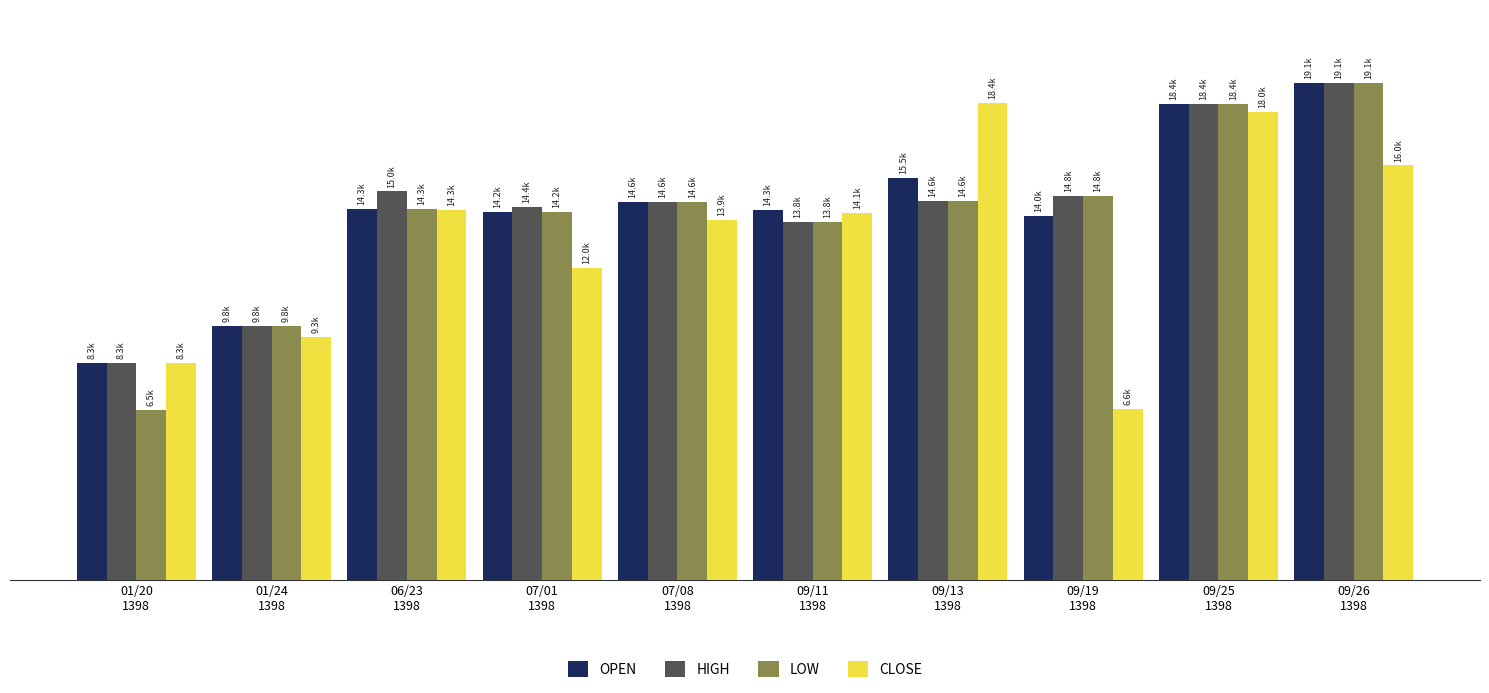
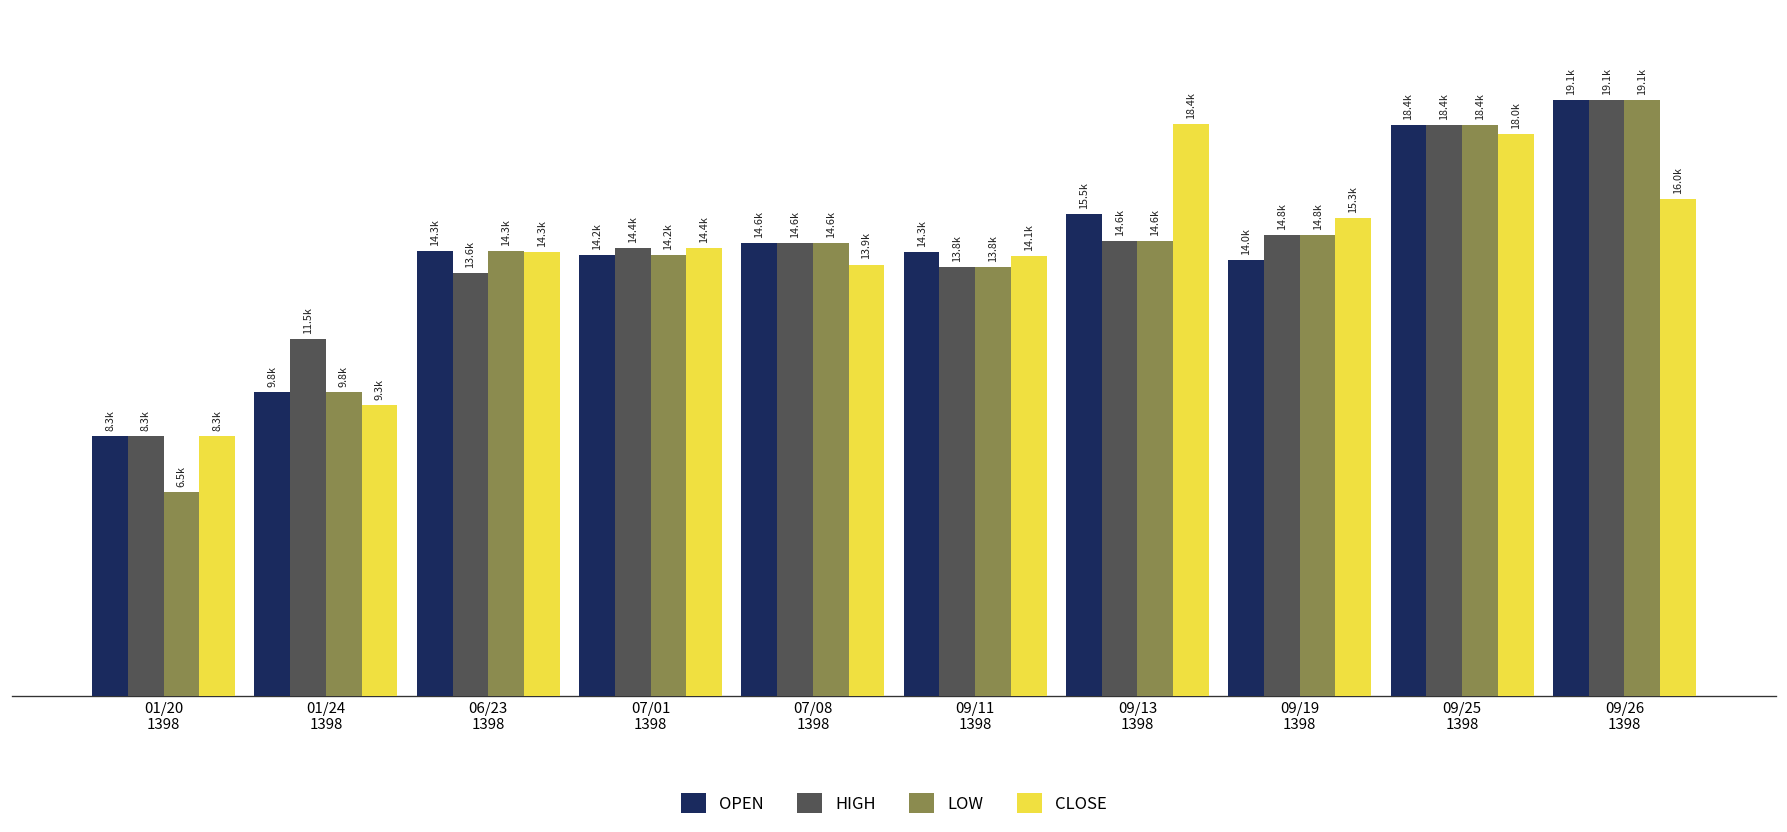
HIGH, 01/24 1398: 9.8k -> 11.5k
HIGH, 06/23 1398: 15.0k -> 13.6k
CLOSE, 07/01 1398: 12.0k -> 14.4k
CLOSE, 09/19 1398: 6.6k -> 15.3k
